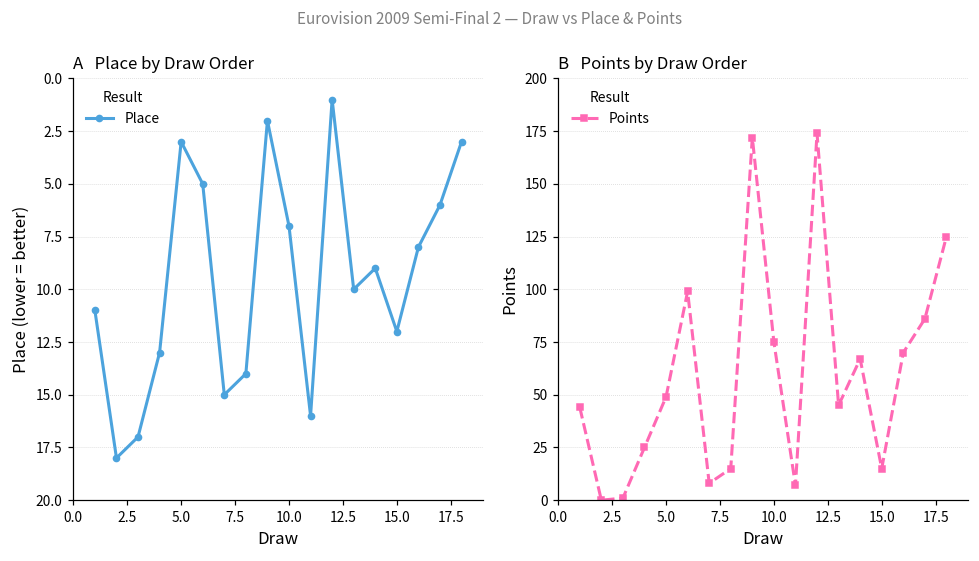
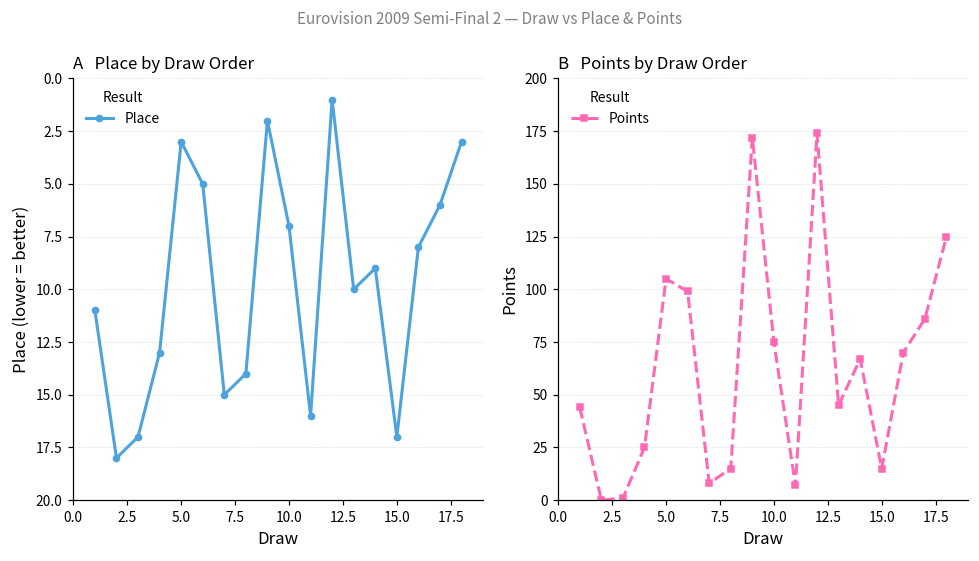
A Place by Draw Order, 15.0: 12 -> 17
B Points by Draw Order, 5.0: 49 -> 105
